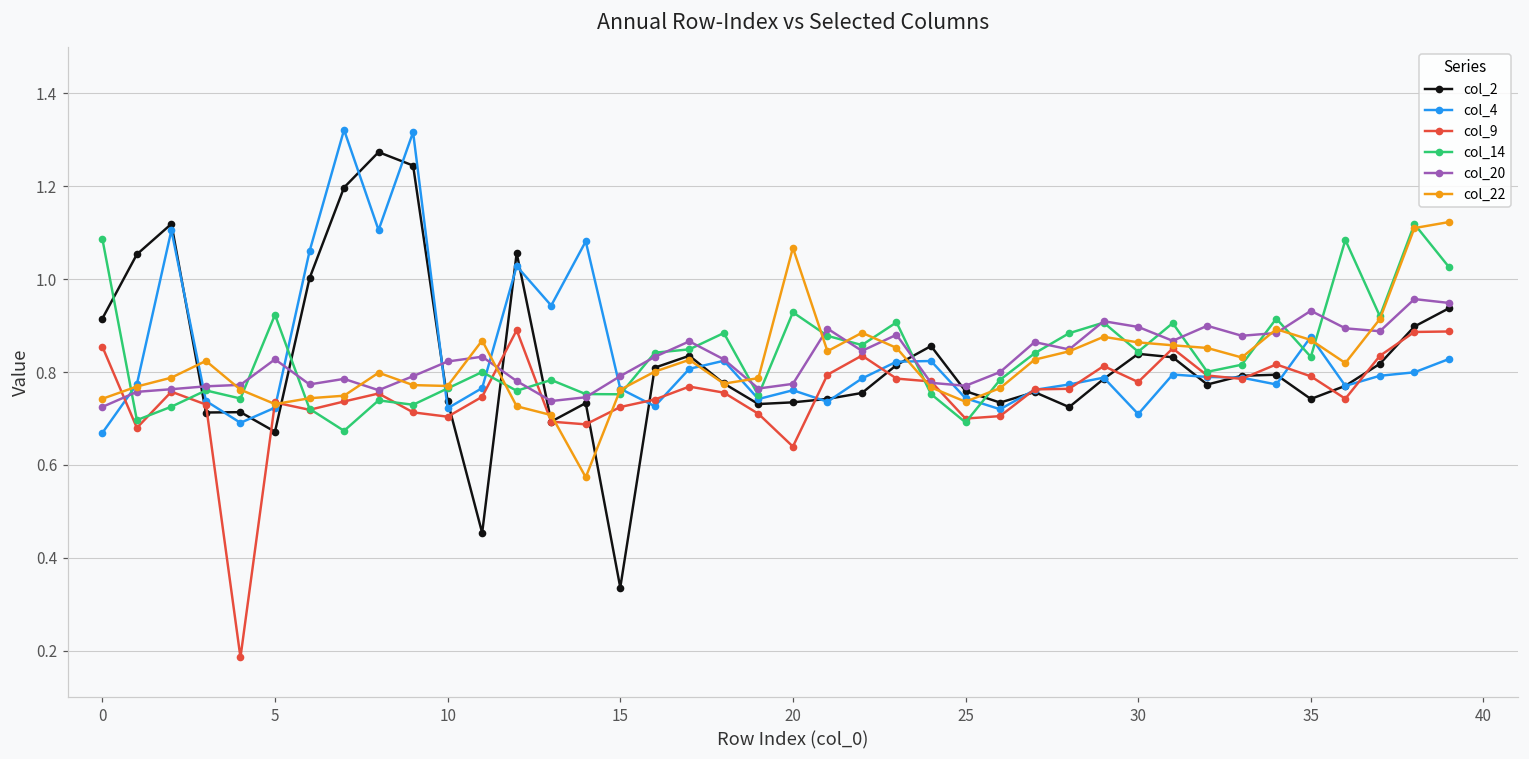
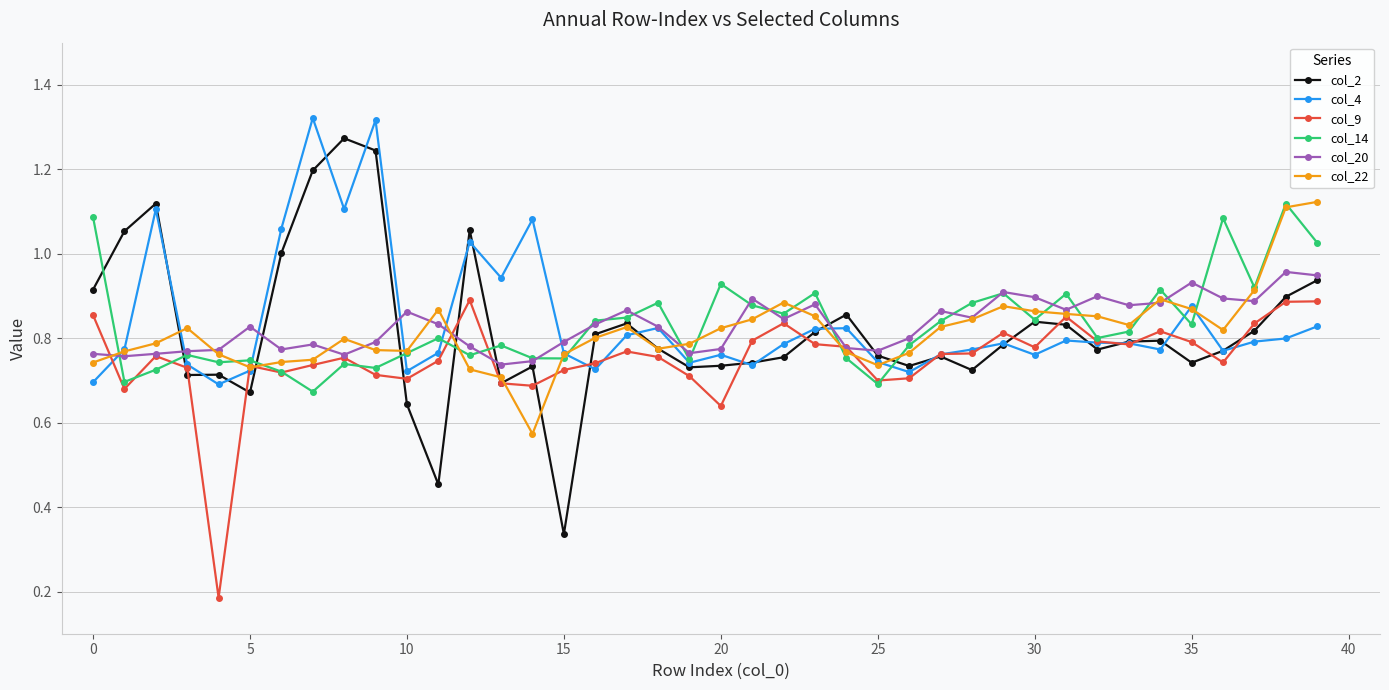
col_4, 0: 0.67 -> 0.70
col_20, 0: 0.72 -> 0.76
col_14, 5: 0.92 -> 0.75
col_2, 10: 0.74 -> 0.64
col_20, 10: 0.82 -> 0.86
col_22, 20: 1.07 -> 0.82
col_4, 30: 0.71 -> 0.76
